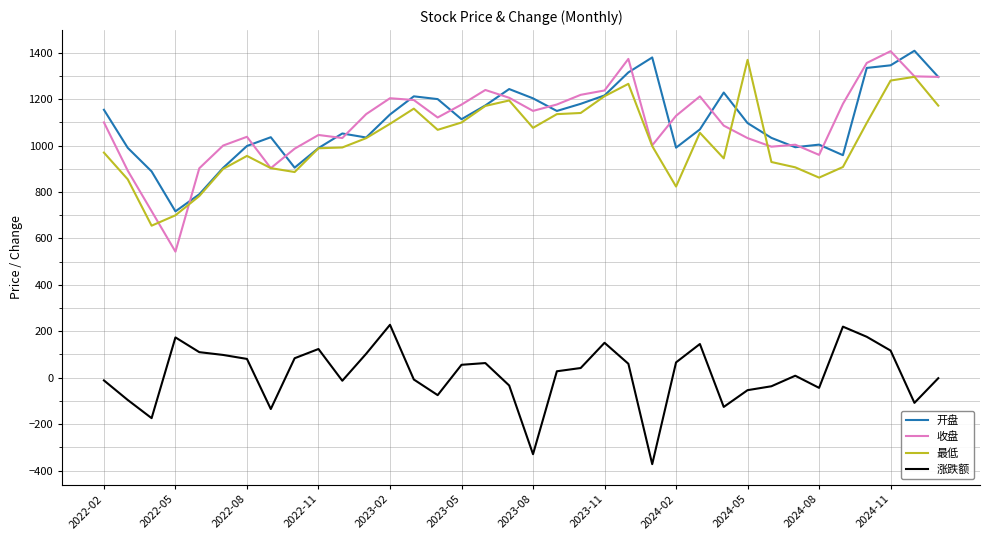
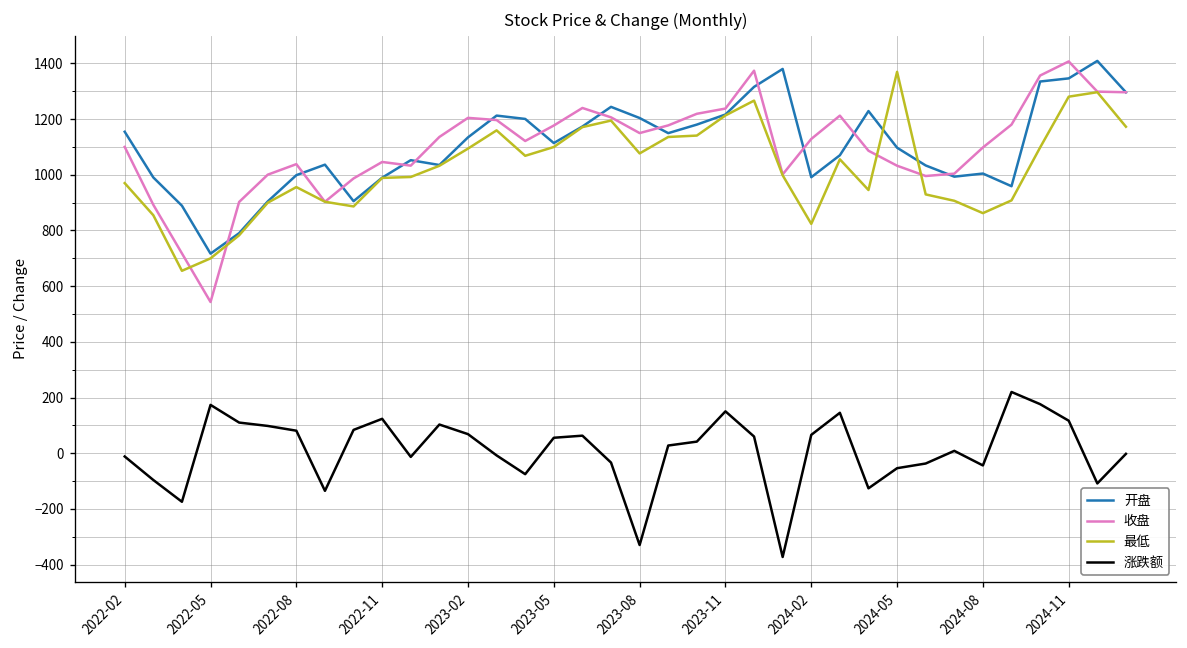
涨跌额, 2023-02: 230 -> 70
收盘, 2024-08: 960 -> 1100
